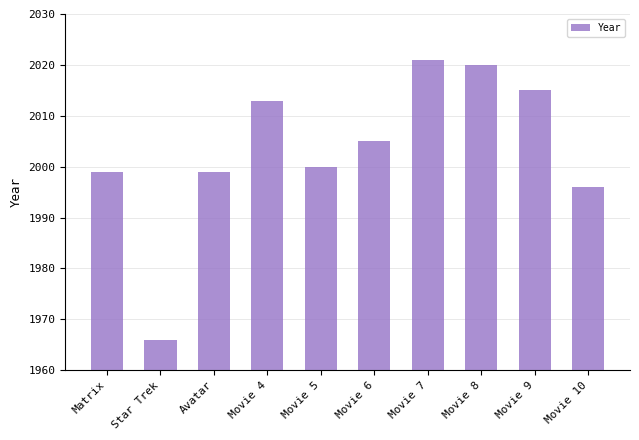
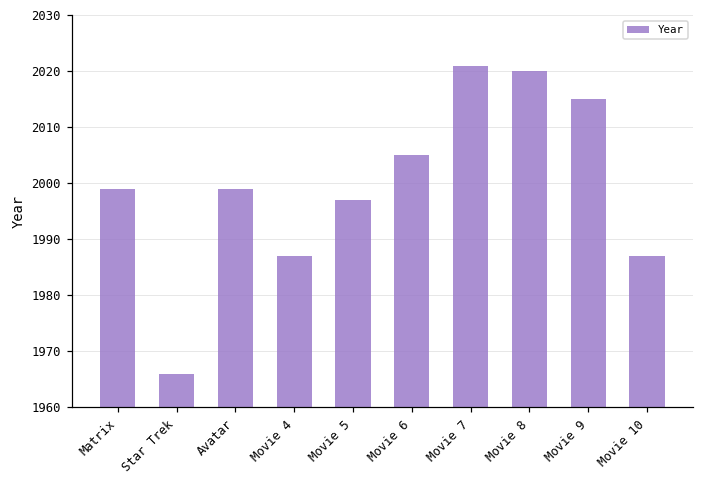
Movie 4: 2013 -> 1987
Movie 5: 2000 -> 1997
Movie 10: 1996 -> 1987
